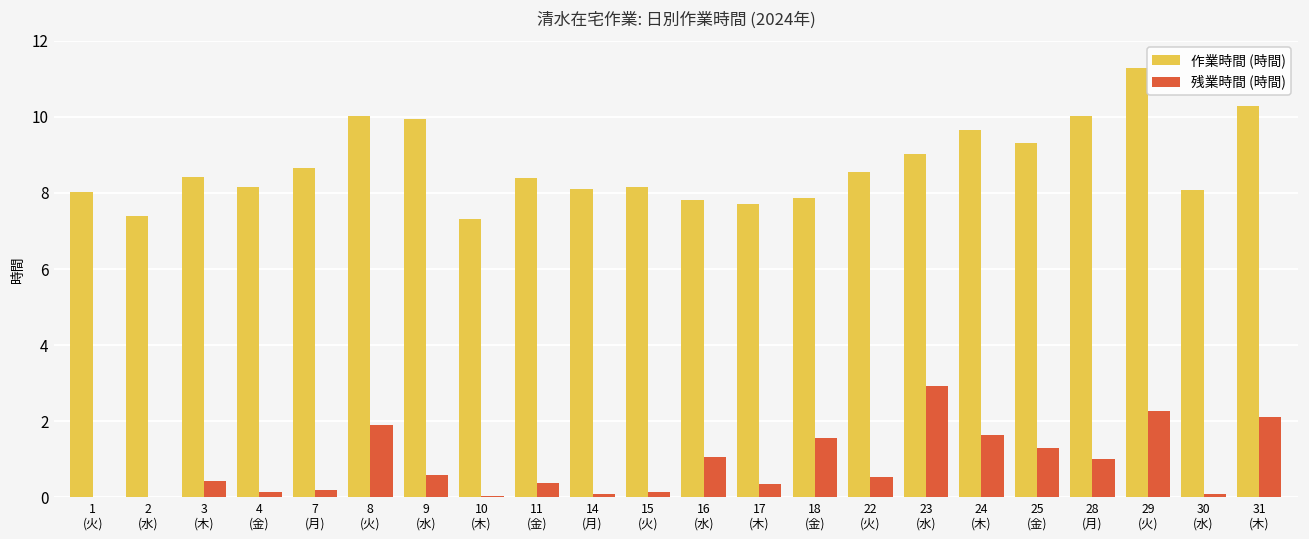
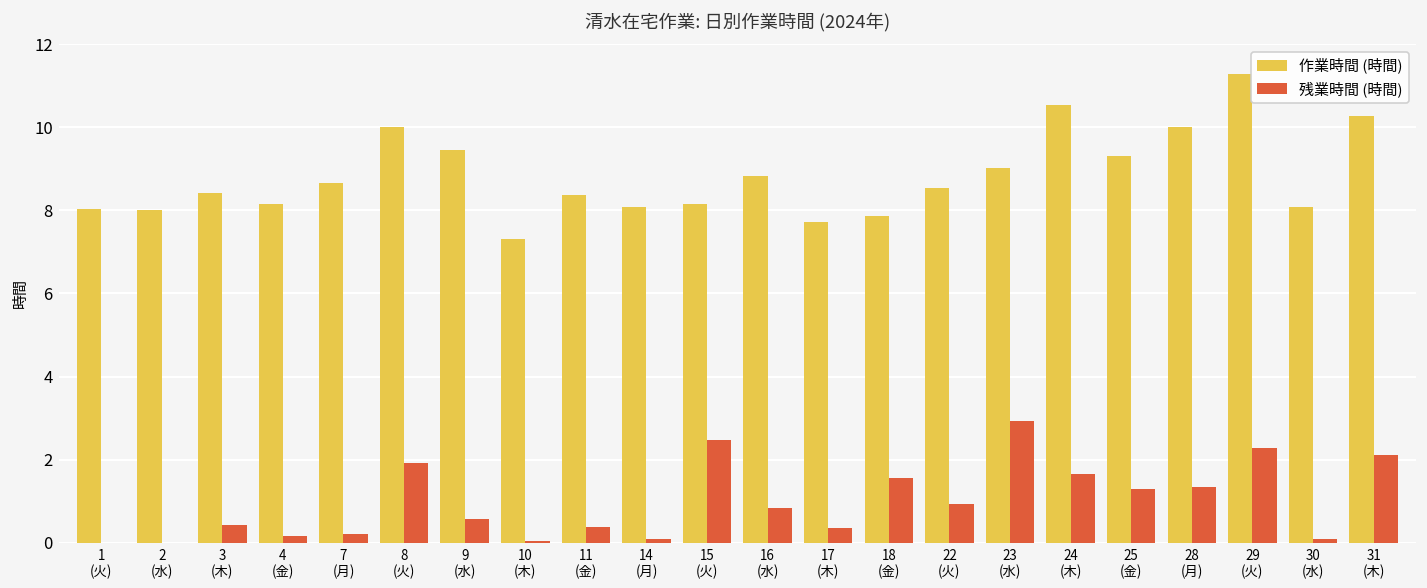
作業時間 (時間), 2 (水): 7.4 -> 8.0
作業時間 (時間), 9 (水): 10.0 -> 9.5
残業時間 (時間), 15 (火): 0.2 -> 2.5
作業時間 (時間), 16 (水): 7.8 -> 8.8
残業時間 (時間), 16 (水): 1.1 -> 0.8
残業時間 (時間), 22 (火): 0.6 -> 0.9
作業時間 (時間), 24 (木): 9.7 -> 10.5
残業時間 (時間), 28 (月): 1.0 -> 1.4
